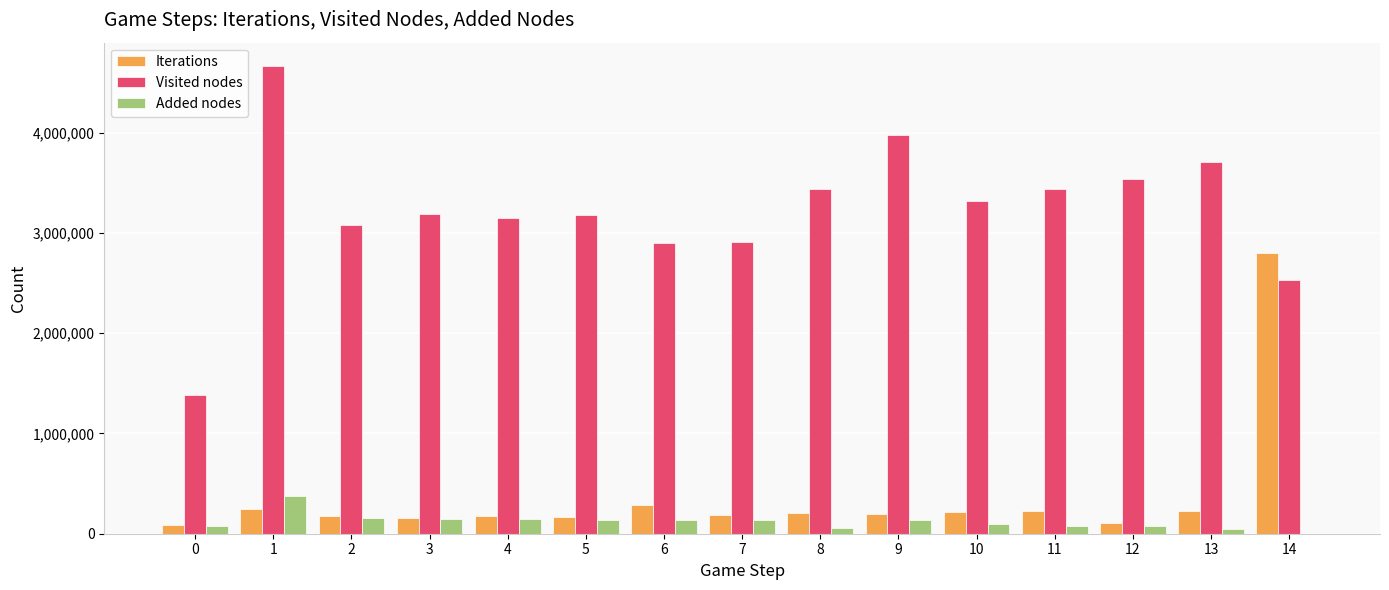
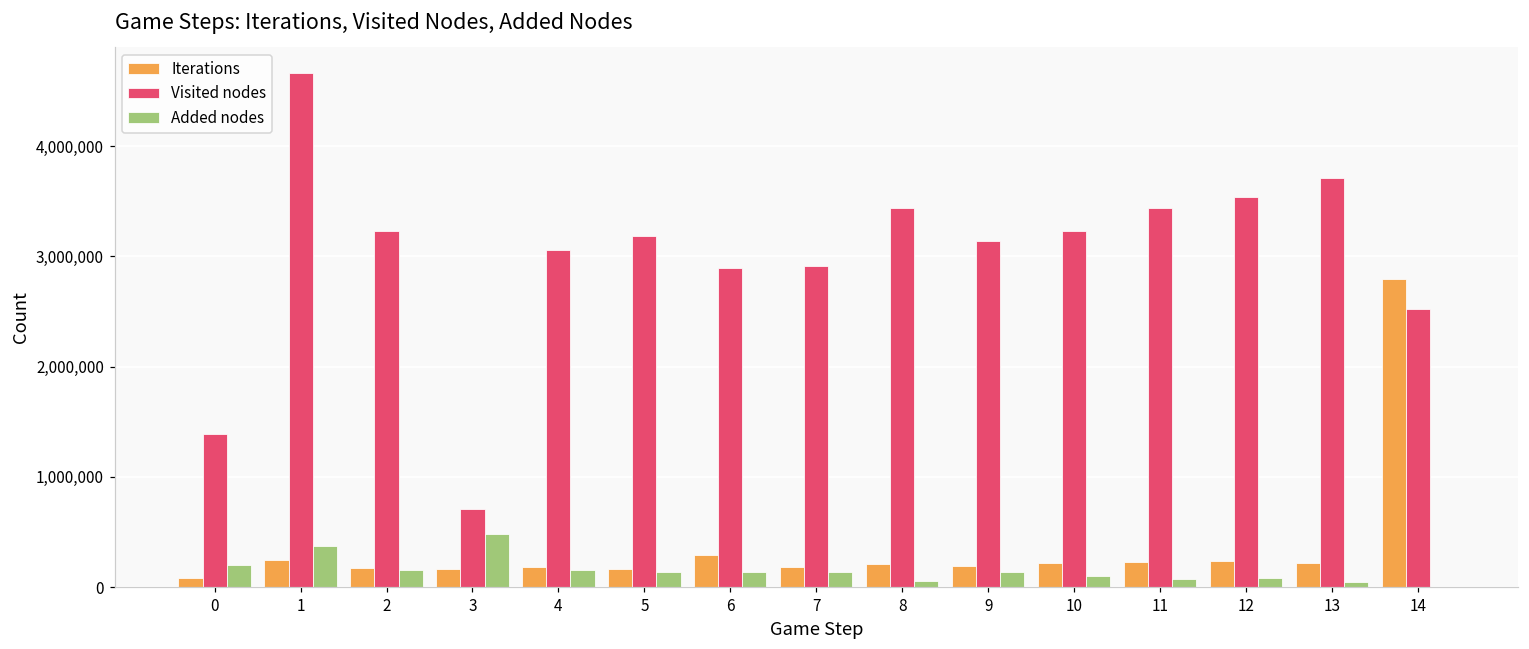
Added nodes, 0: 80,000 -> 200,000
Visited nodes, 2: 3,080,000 -> 3,230,000
Visited nodes, 3: 3,190,000 -> 710,000
Added nodes, 3: 140,000 -> 480,000
Visited nodes, 4: 3,150,000 -> 3,050,000
Visited nodes, 9: 3,980,000 -> 3,140,000
Visited nodes, 10: 3,310,000 -> 3,230,000
Iterations, 12: 100,000 -> 230,000
